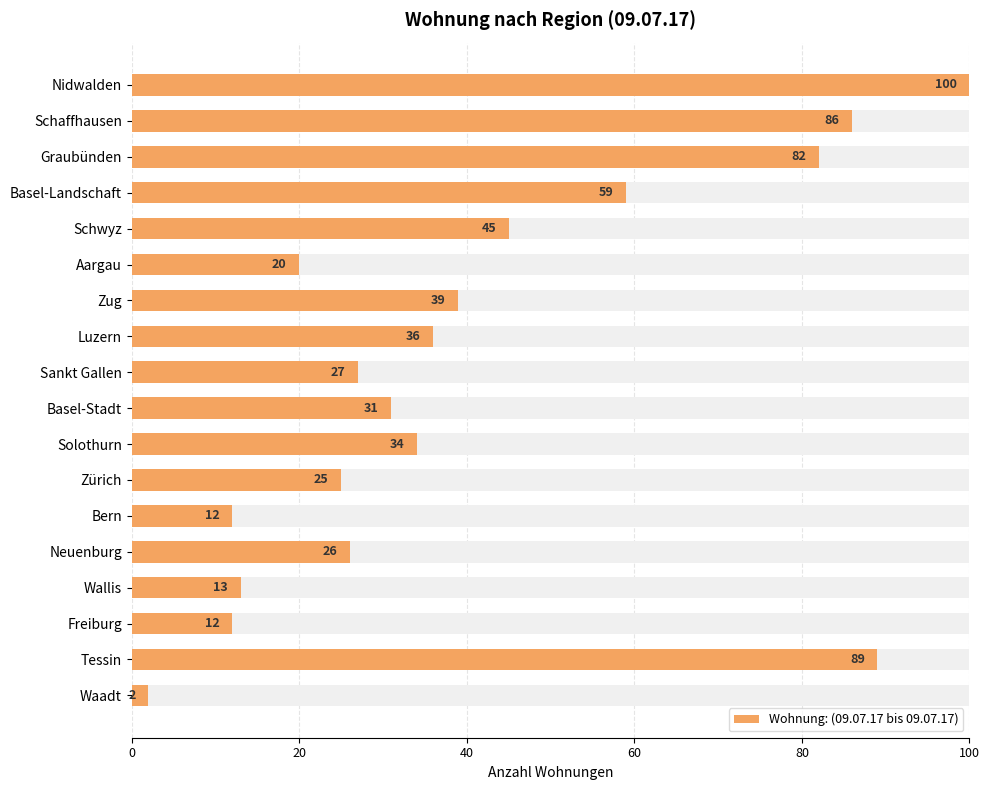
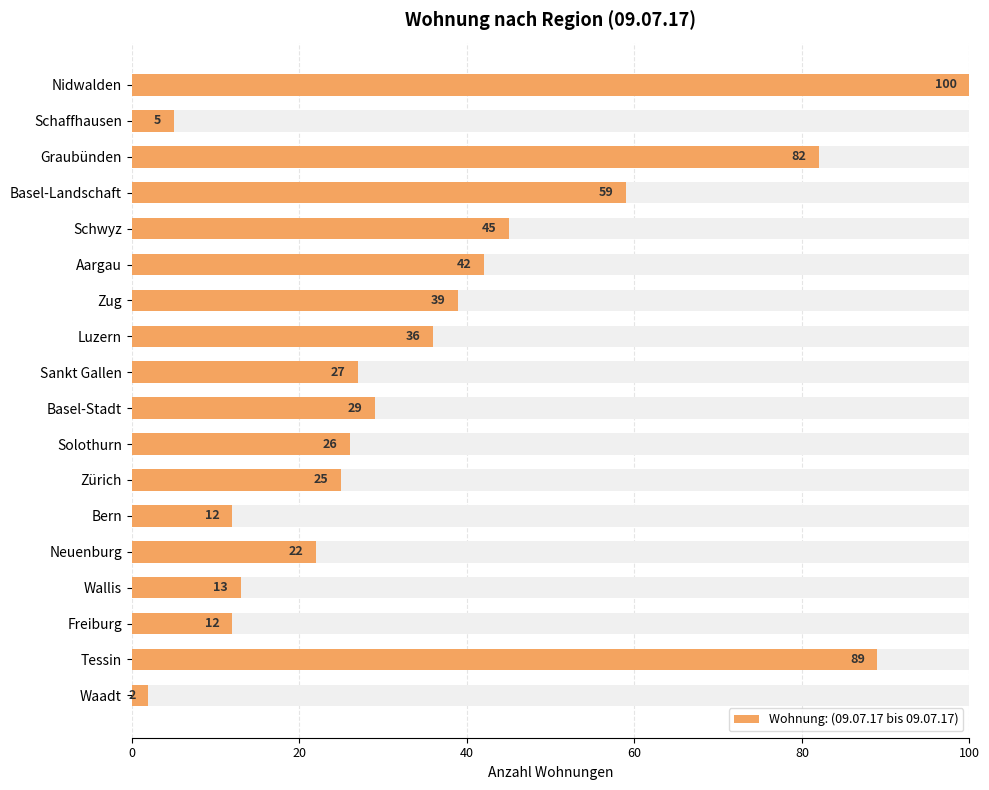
Wohnung: (09.07.17 bis 09.07.17), Schaffhausen: 86 -> 5
Wohnung: (09.07.17 bis 09.07.17), Aargau: 20 -> 42
Wohnung: (09.07.17 bis 09.07.17), Basel-Stadt: 31 -> 29
Wohnung: (09.07.17 bis 09.07.17), Solothurn: 34 -> 26
Wohnung: (09.07.17 bis 09.07.17), Neuenburg: 26 -> 22
